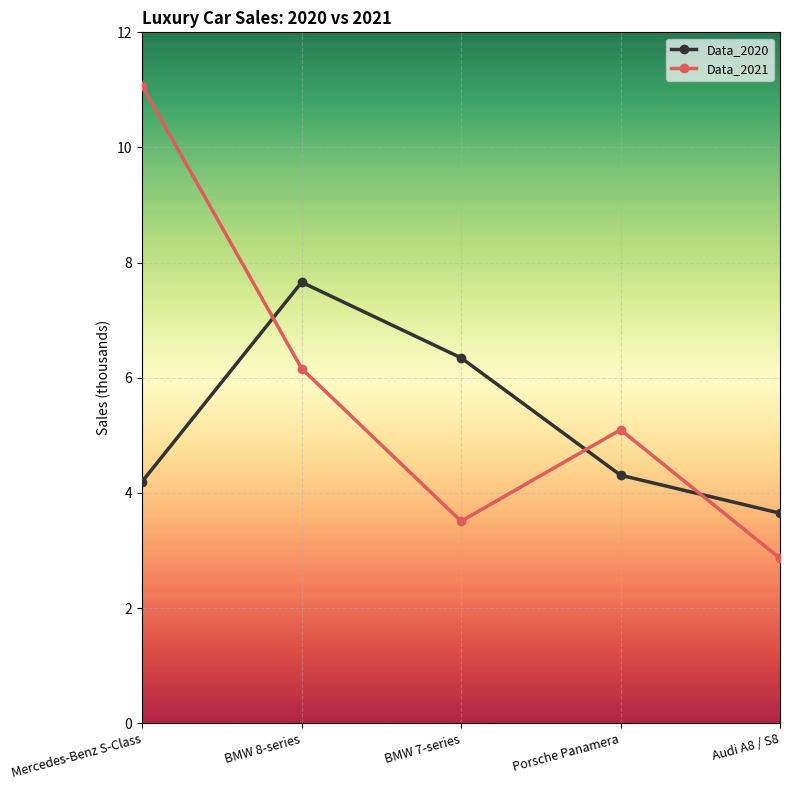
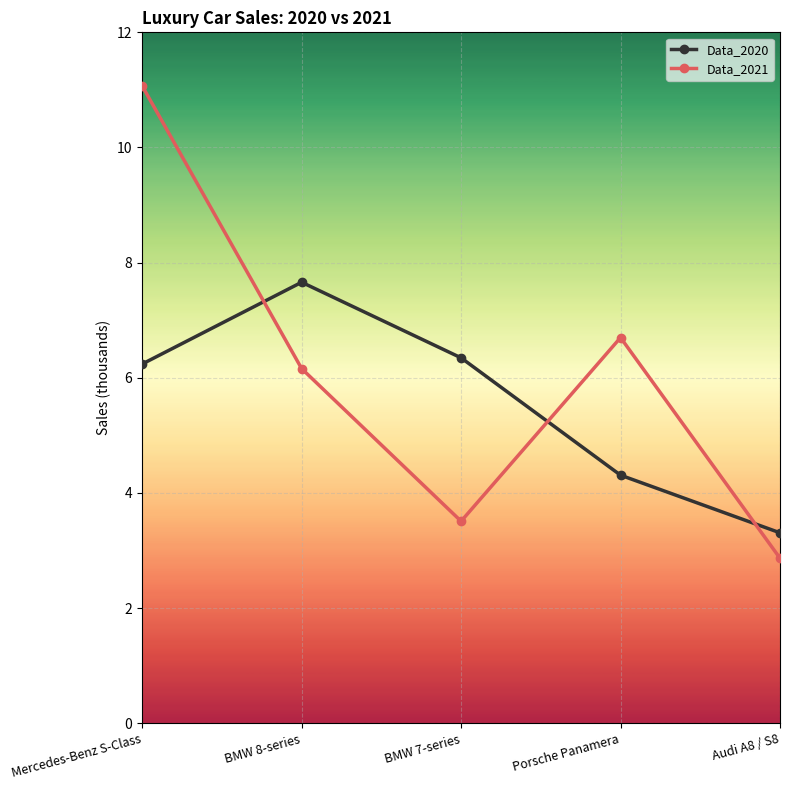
Data_2020, Mercedes-Benz S-Class: 4.2 -> 6.2
Data_2021, Porsche Panamera: 5.1 -> 6.7
Data_2020, Audi A8 / S8: 3.6 -> 3.3
